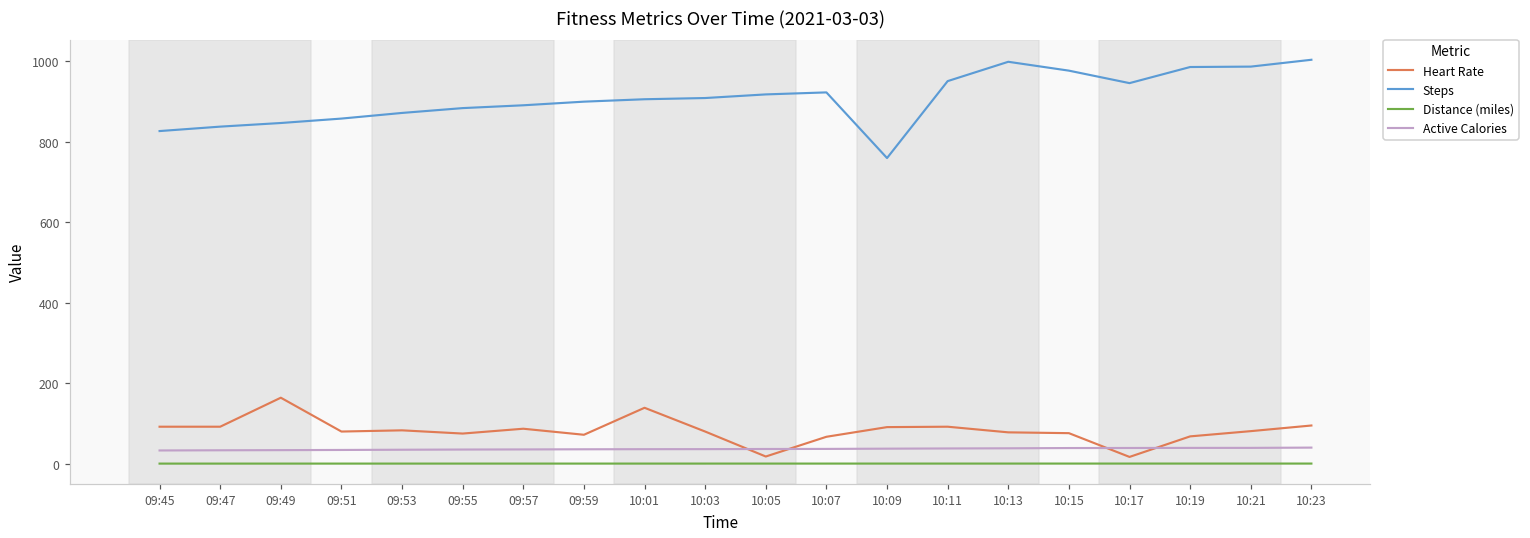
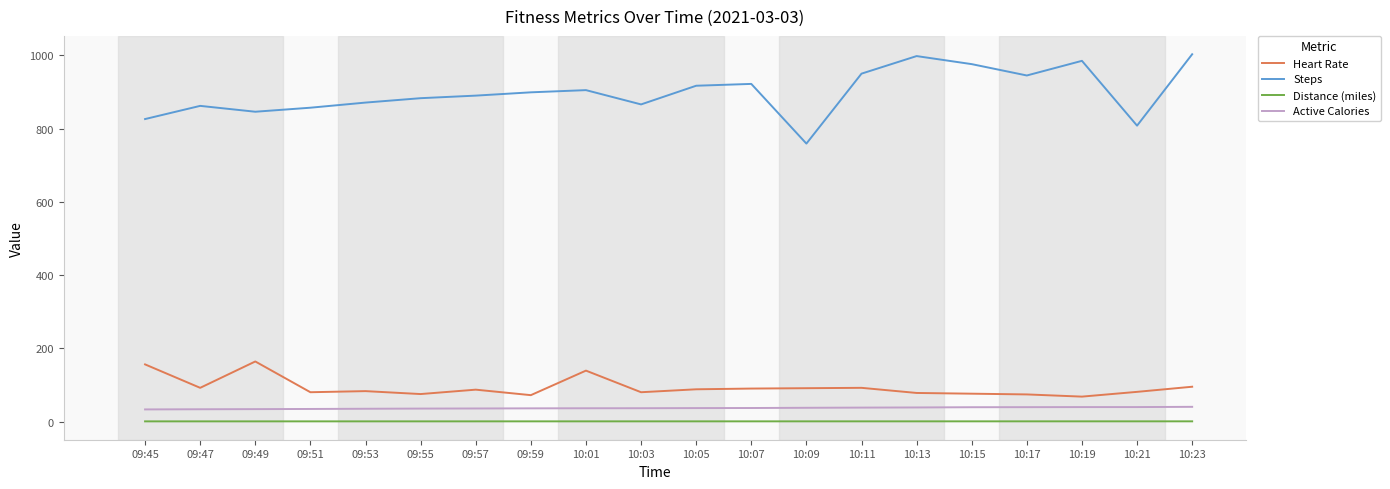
Heart Rate, 09:45: 90 -> 160
Steps, 09:47: 840 -> 860
Steps, 10:03: 910 -> 870
Heart Rate, 10:05: 20 -> 90
Heart Rate, 10:07: 70 -> 90
Heart Rate, 10:17: 20 -> 70
Steps, 10:21: 990 -> 810
